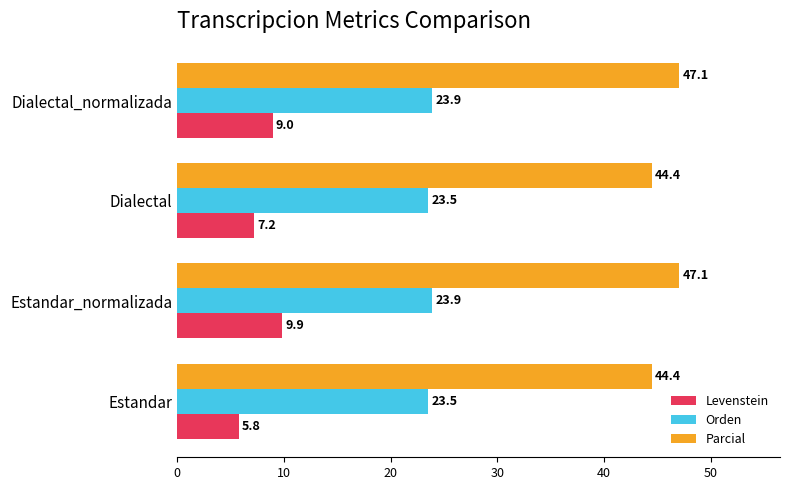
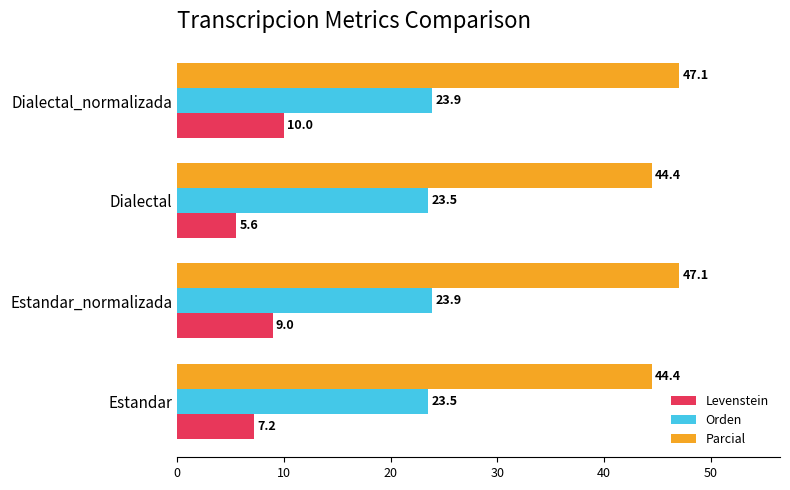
Levenstein, Dialectal_normalizada: 9.0 -> 10.0
Levenstein, Dialectal: 7.2 -> 5.6
Levenstein, Estandar_normalizada: 9.9 -> 9.0
Levenstein, Estandar: 5.8 -> 7.2
